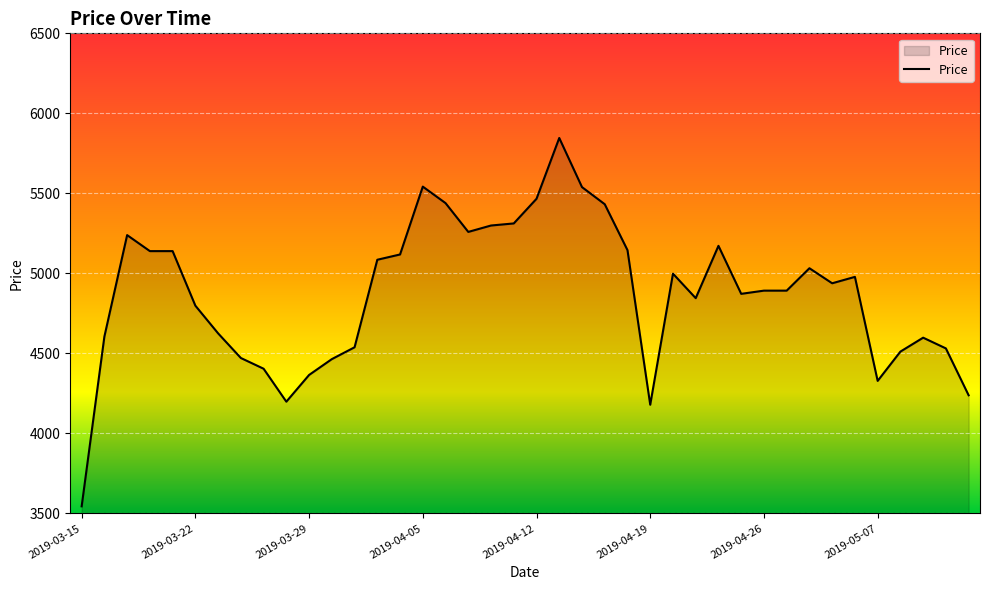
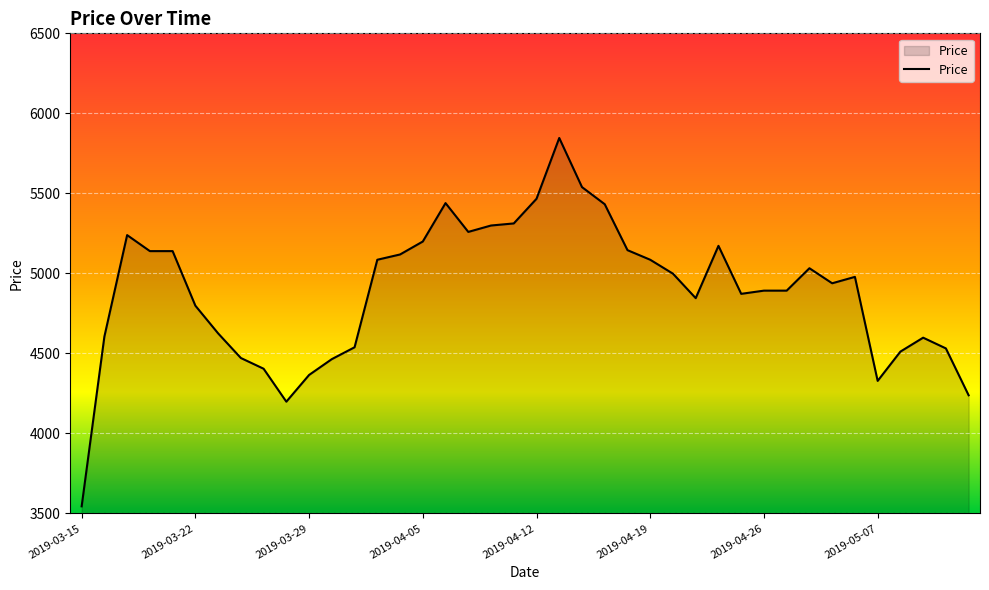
2019-04-05: 5540 -> 5200
2019-04-19: 4180 -> 5090
